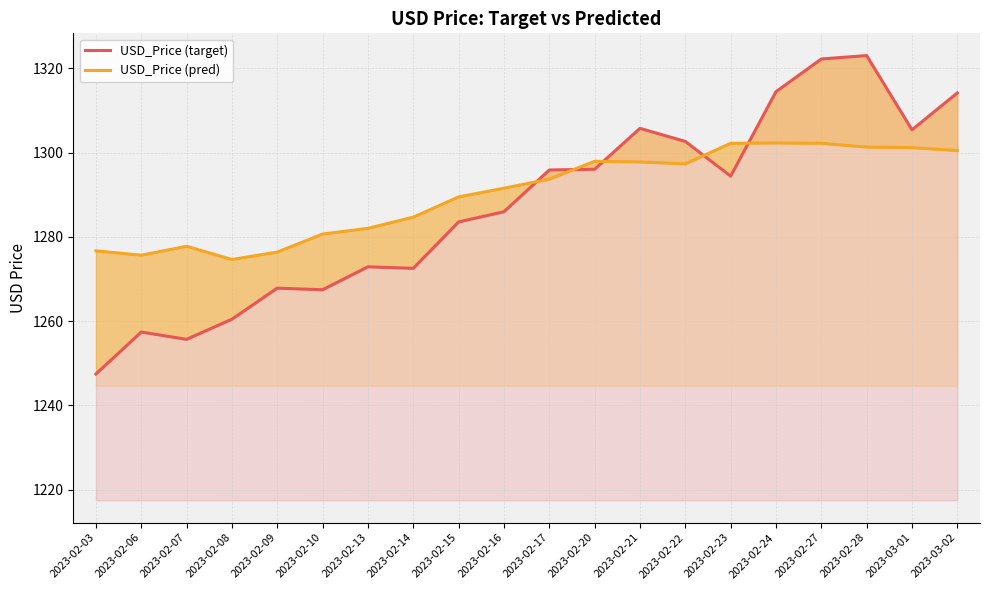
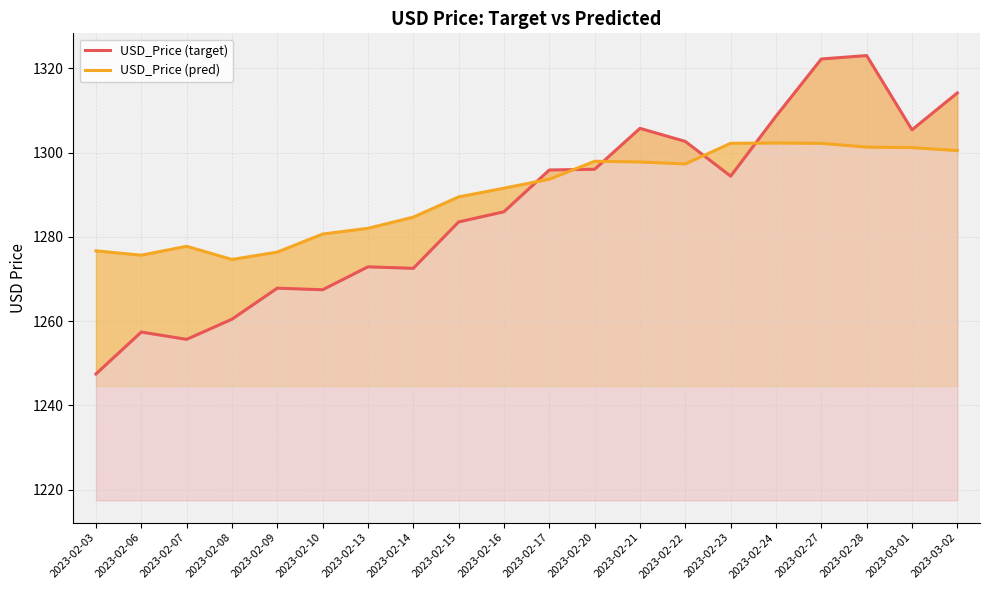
USD_Price (target), 2023-02-24: 1314 -> 1309
